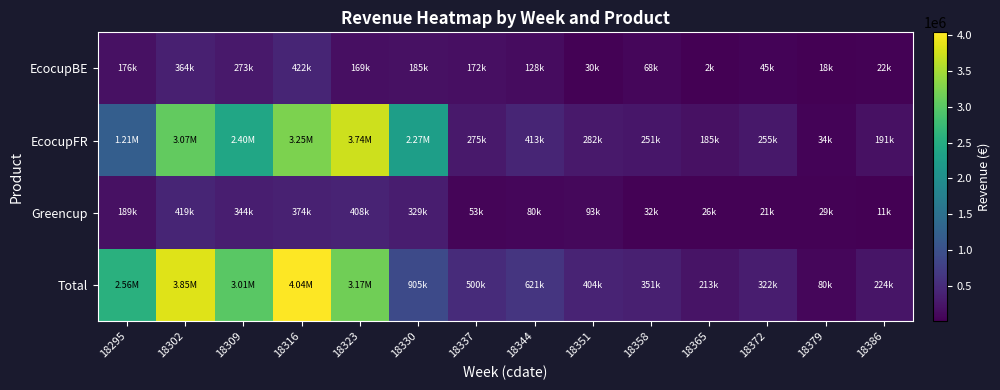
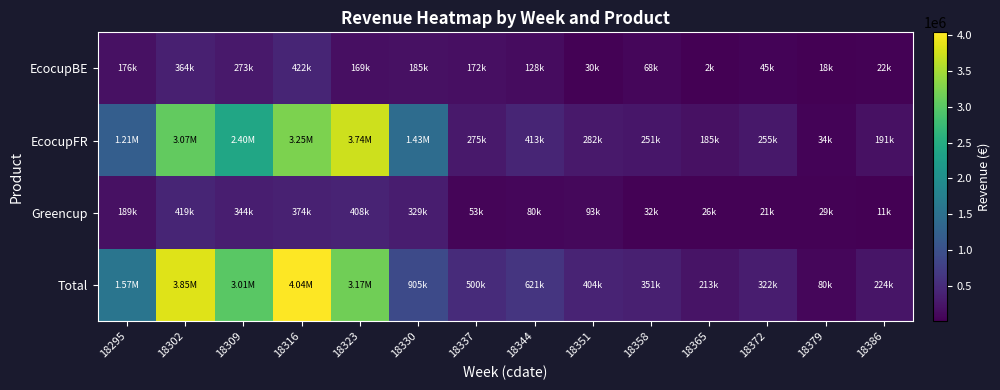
EcocupFR, 18330: 2.27M -> 1.43M
Total, 18295: 2.56M -> 1.57M
